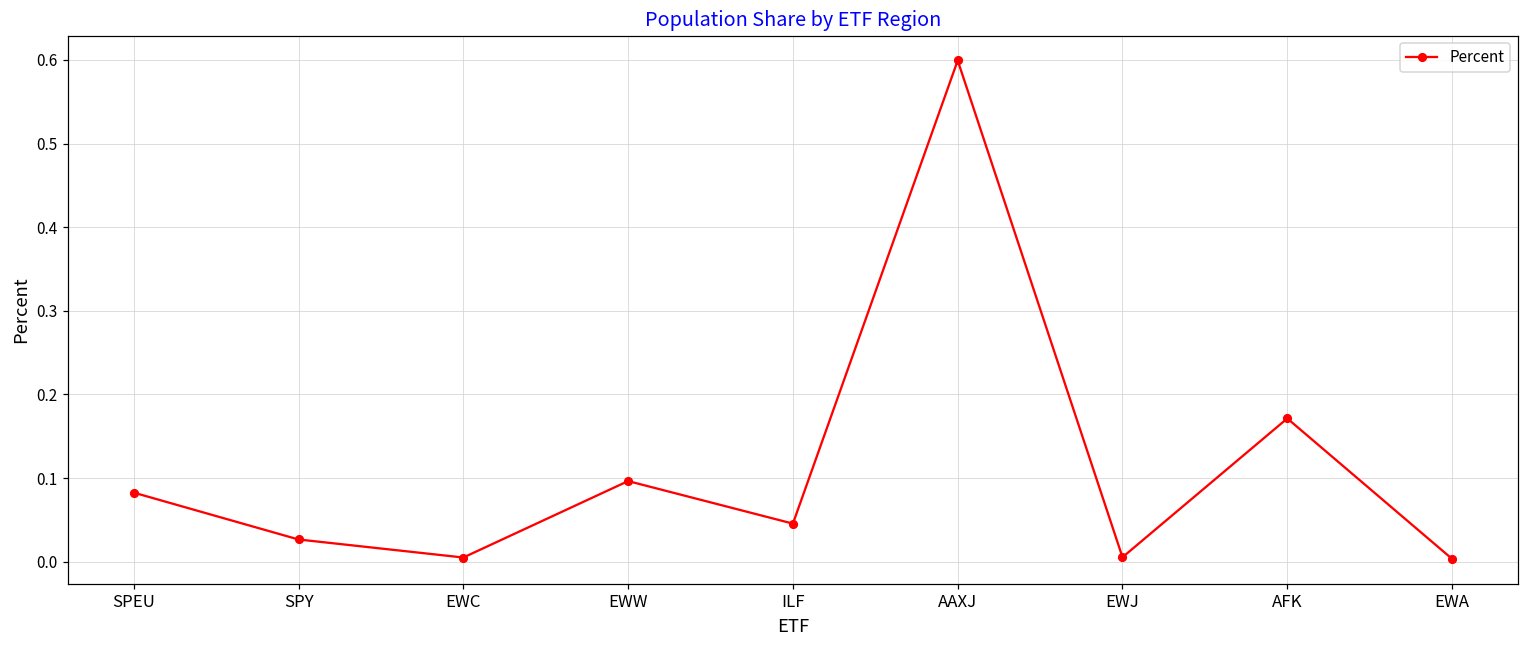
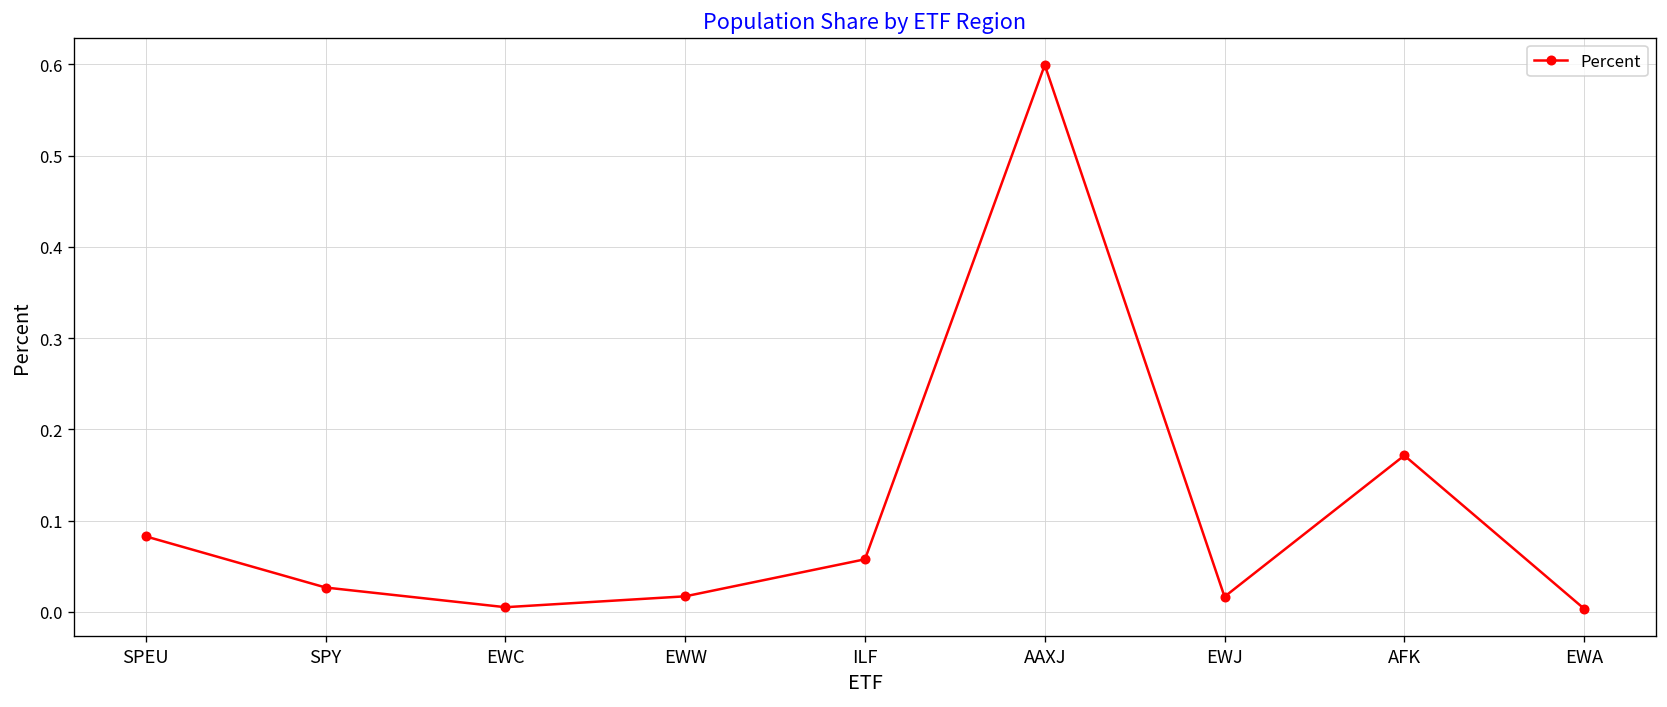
EWW: 0.10 -> 0.02
ILF: 0.05 -> 0.06
EWJ: 0.01 -> 0.02
